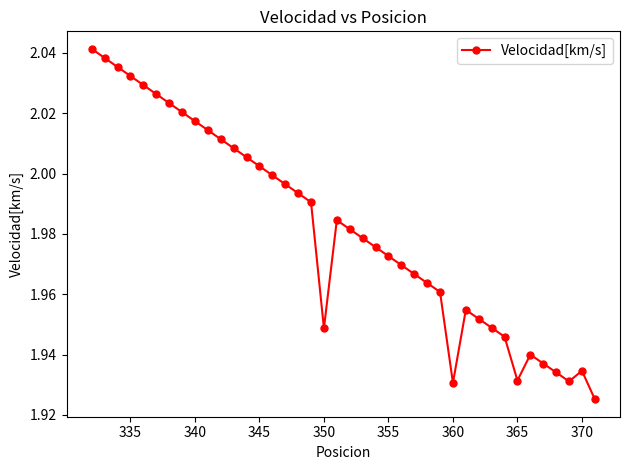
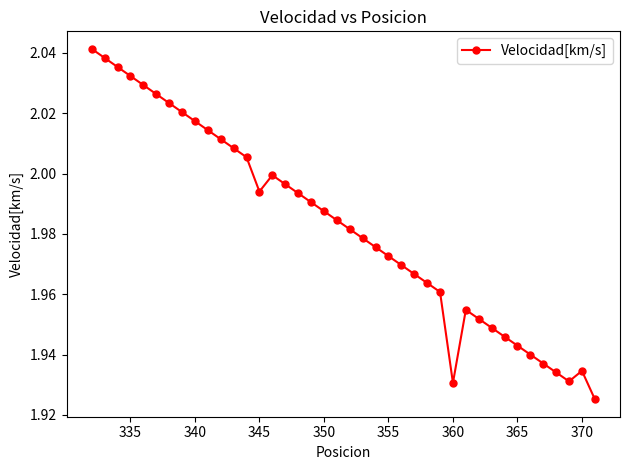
345: 2.002 -> 1.994
350: 1.949 -> 1.988
365: 1.931 -> 1.943
